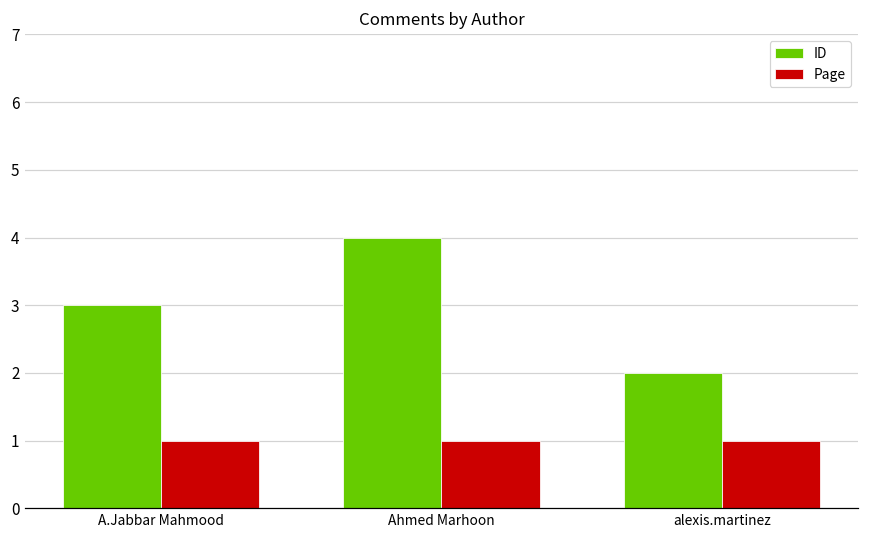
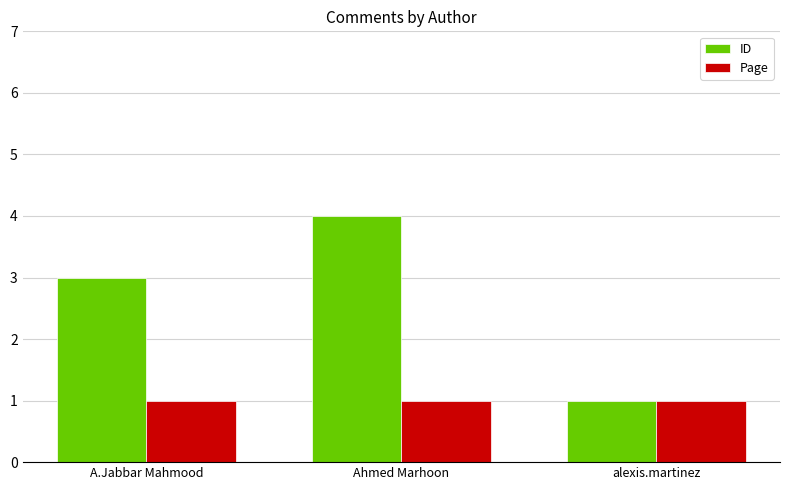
ID, alexis.martinez: 2 -> 1
